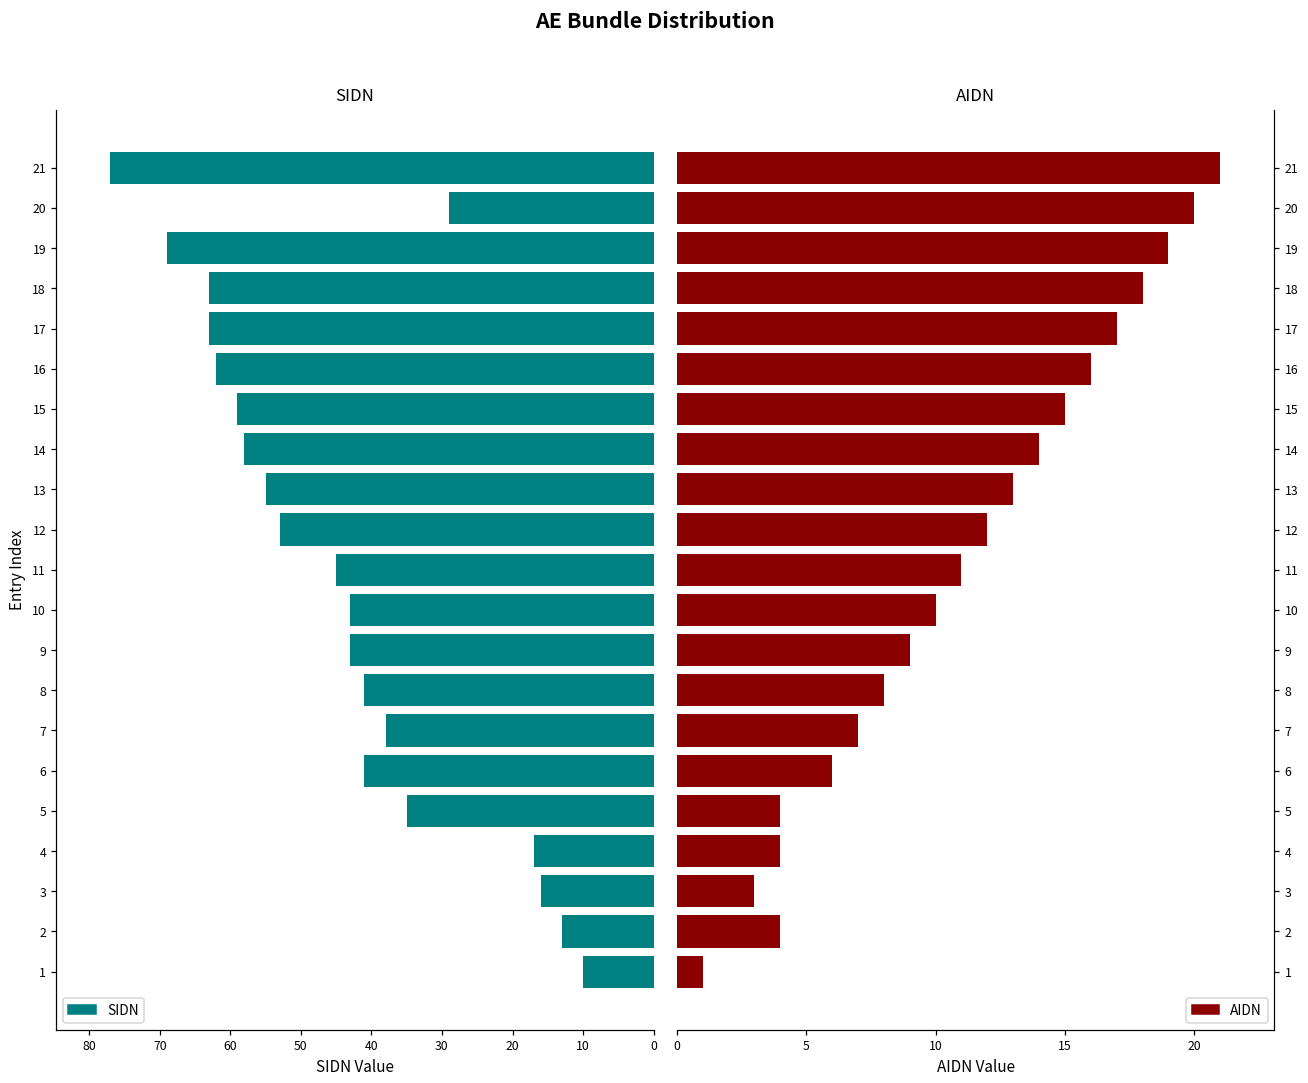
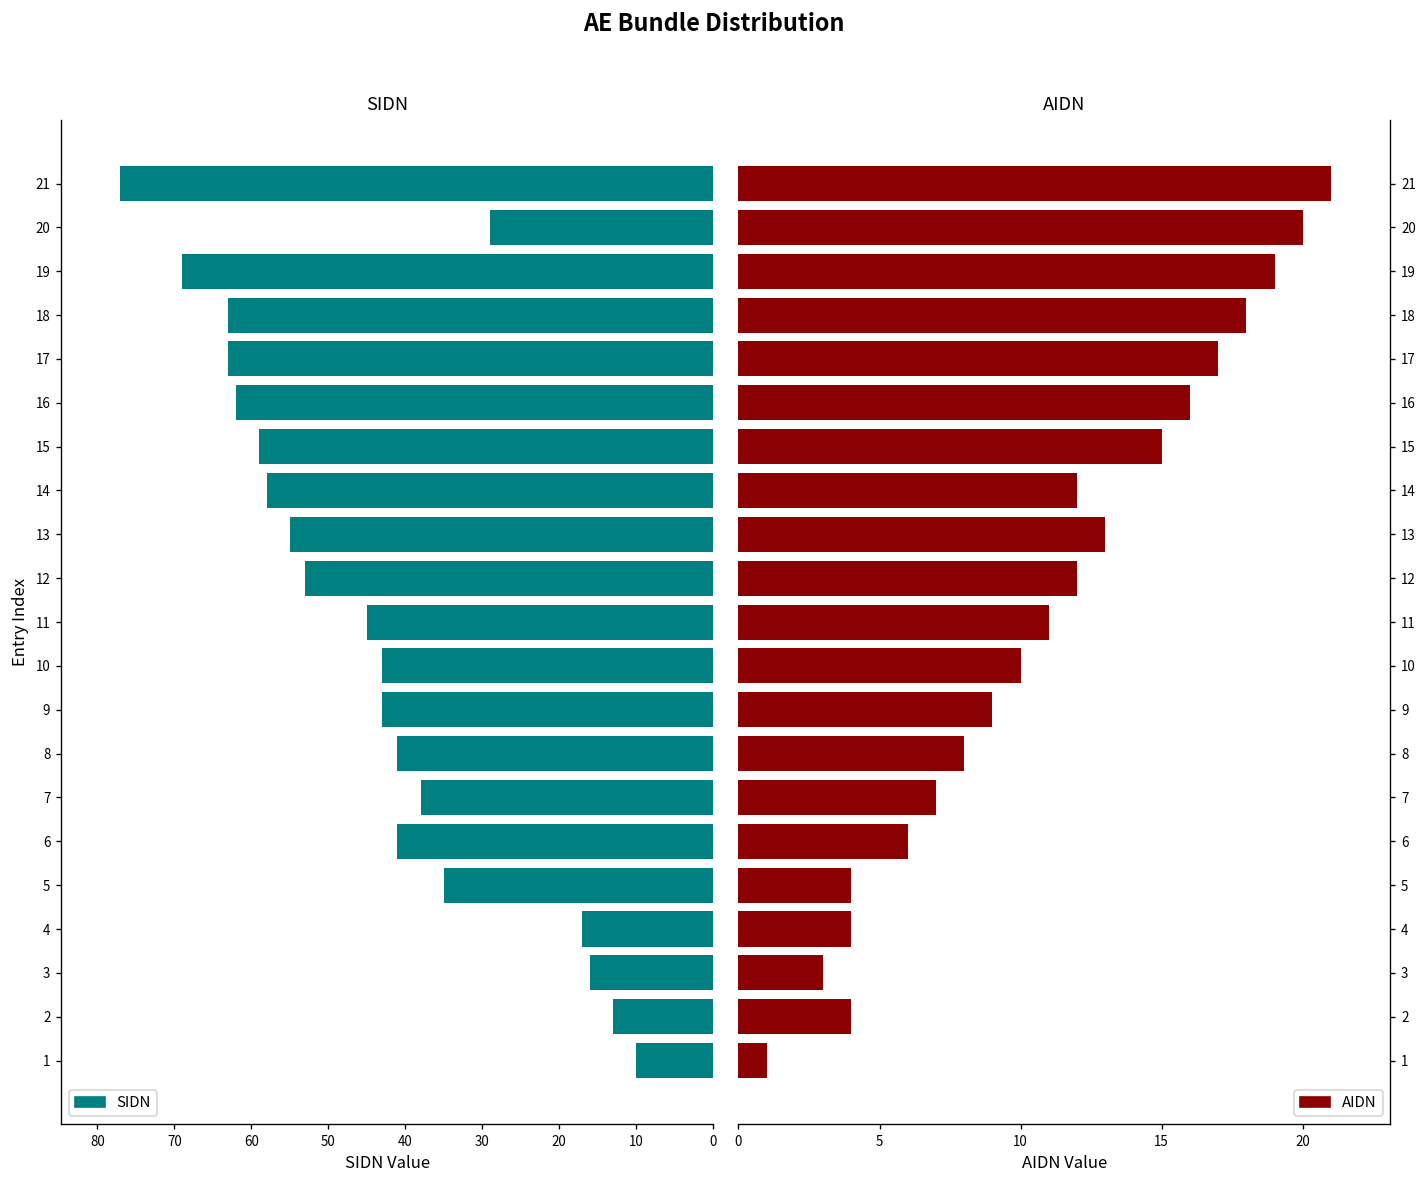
AIDN, 14: 14 -> 12
